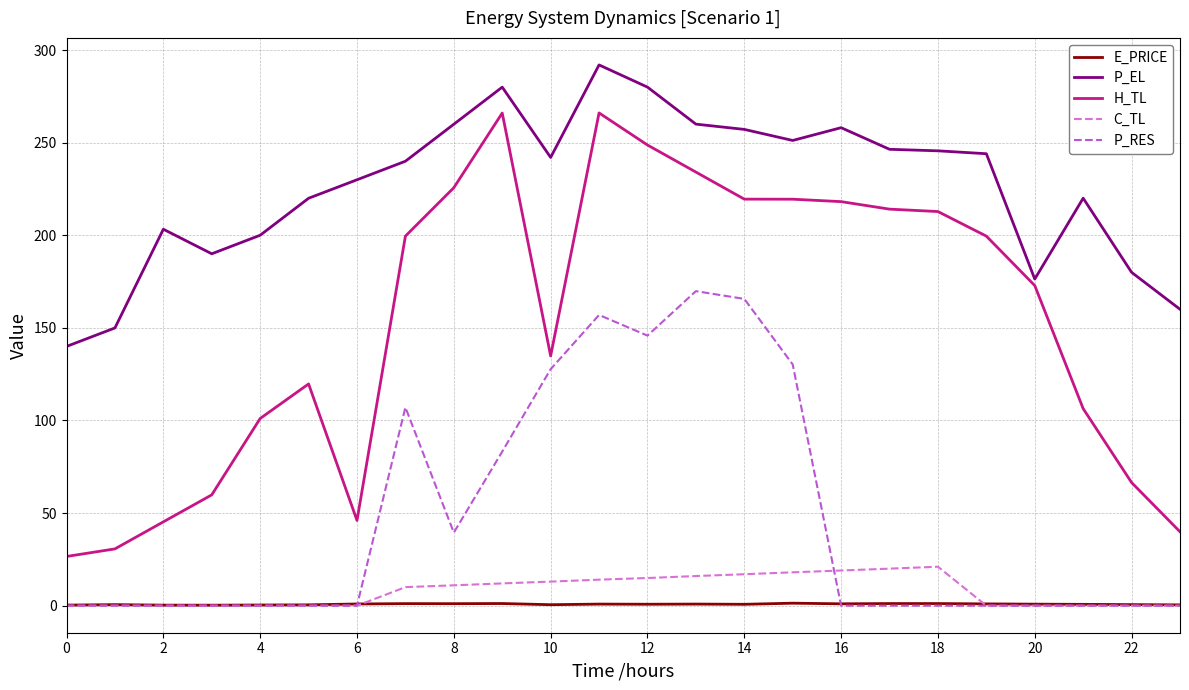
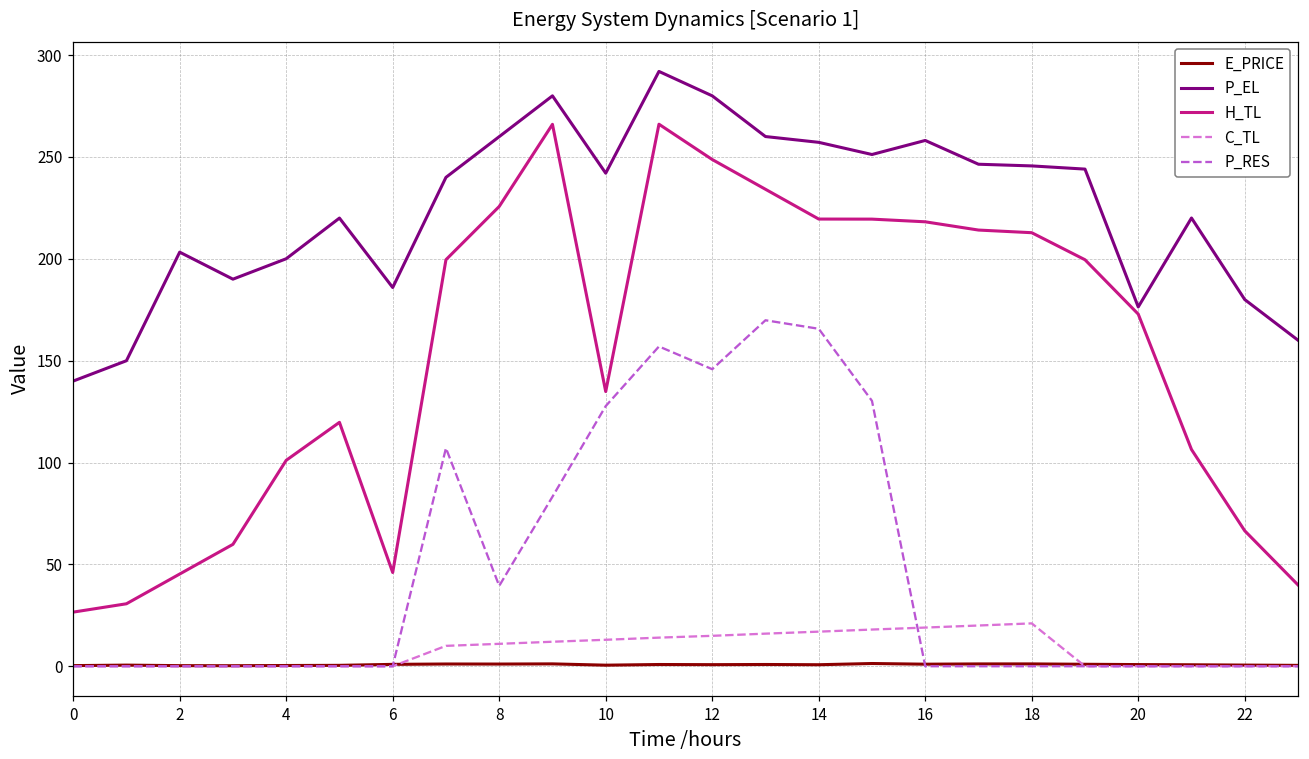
P_EL, 6: 230 -> 186
